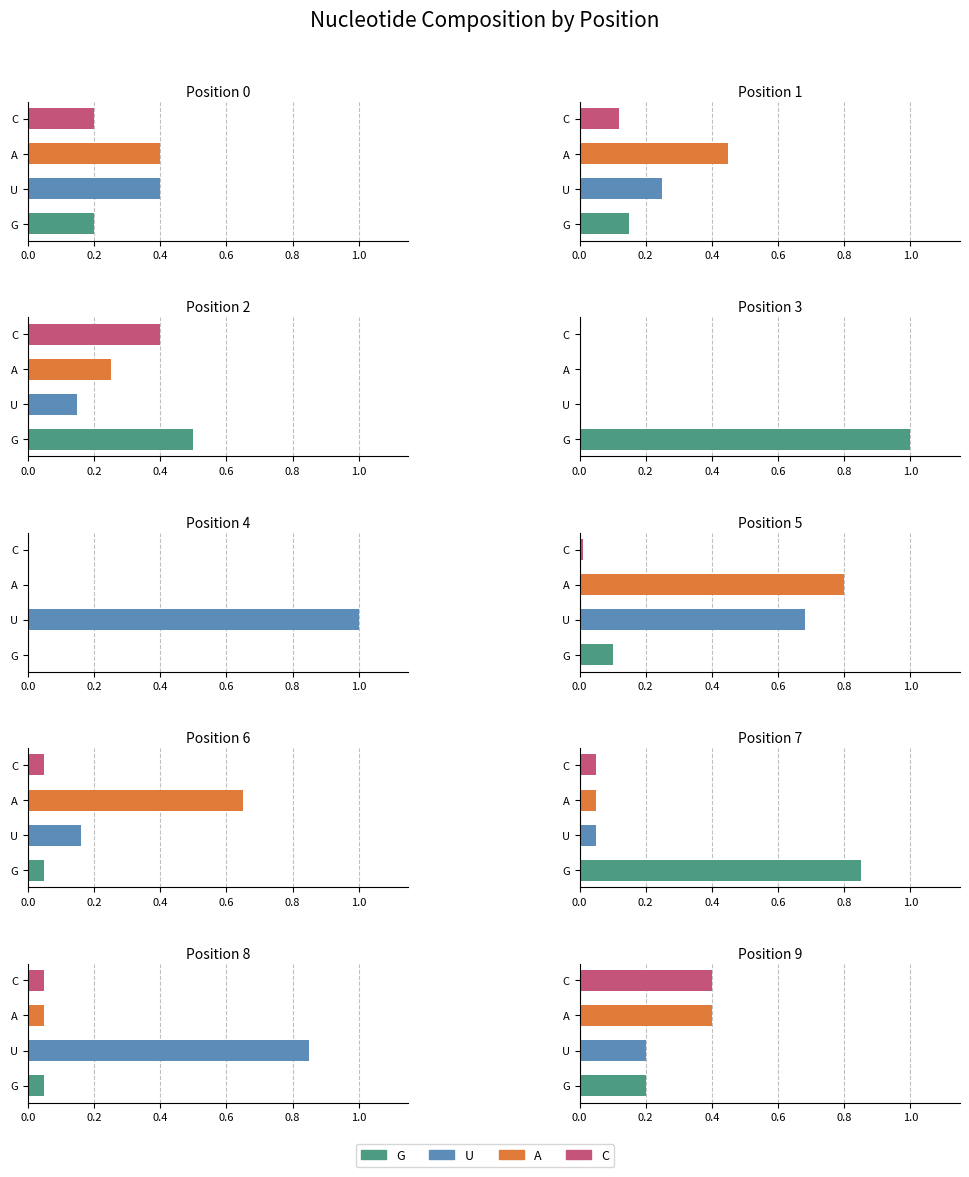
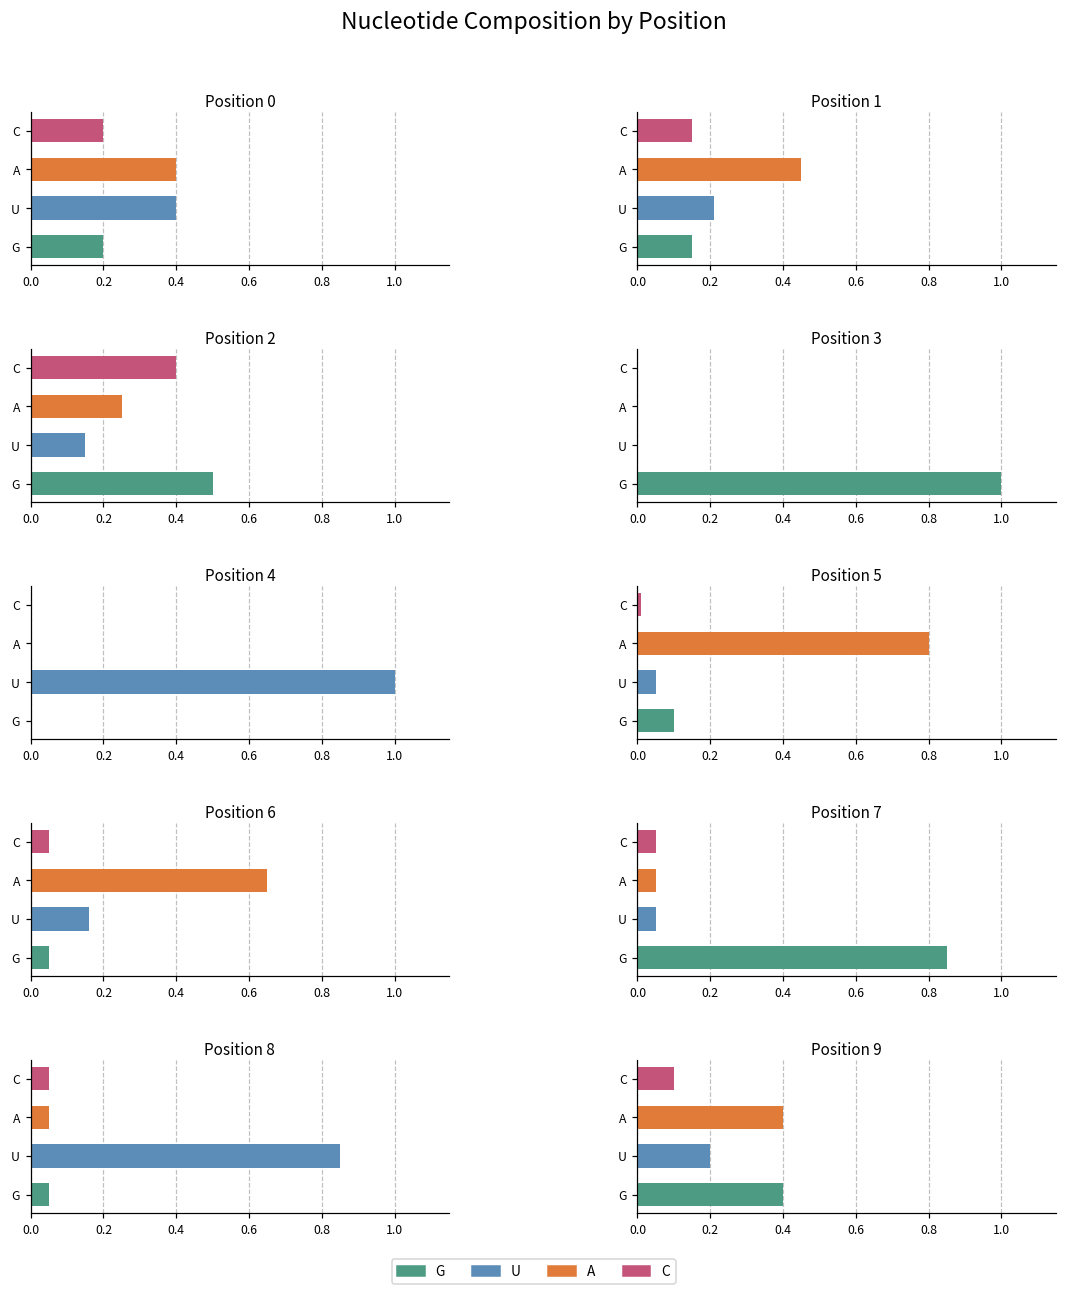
Position 1, C: 0.12 -> 0.15
Position 1, U: 0.25 -> 0.21
Position 5, U: 0.68 -> 0.05
Position 9, C: 0.4 -> 0.1
Position 9, G: 0.2 -> 0.4
